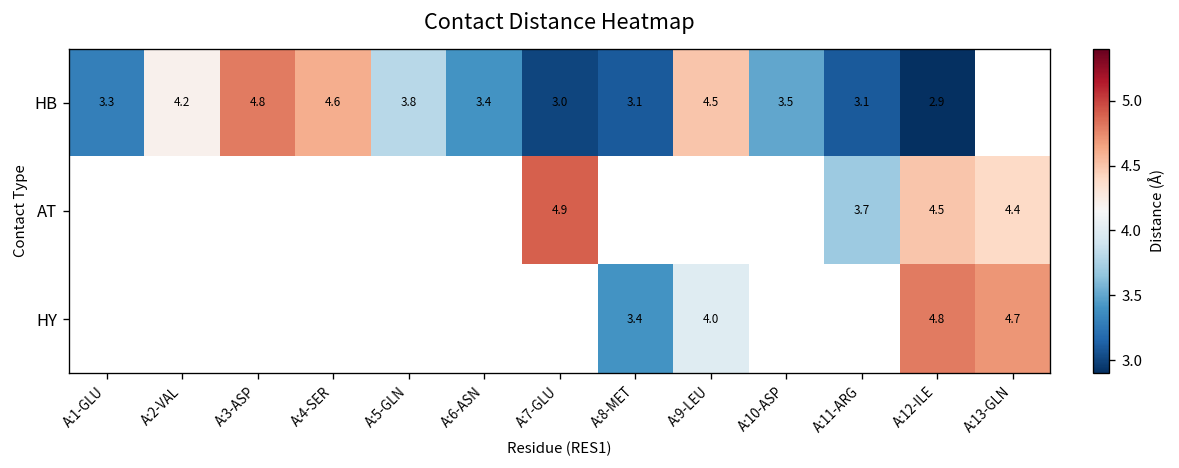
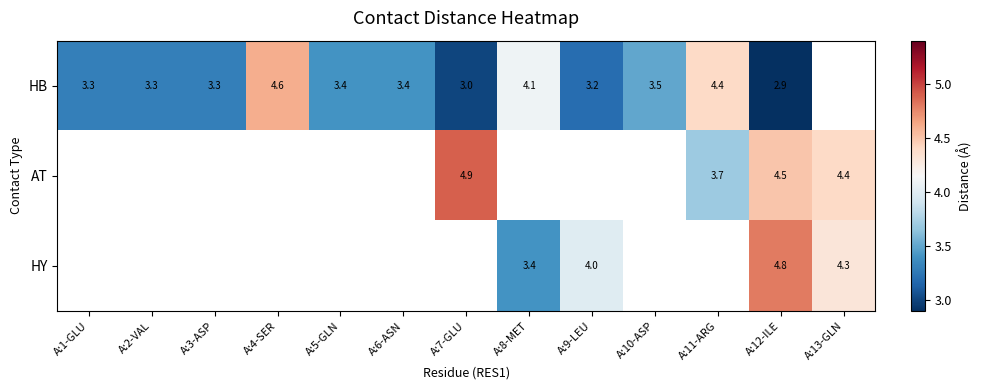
HB, A:2-VAL: 4.2 -> 3.3
HB, A:3-ASP: 4.8 -> 3.3
HB, A:5-GLN: 3.8 -> 3.4
HB, A:8-MET: 3.1 -> 4.1
HB, A:9-LEU: 4.5 -> 3.2
HB, A:11-ARG: 3.1 -> 4.4
HY, A:13-GLN: 4.7 -> 4.3
